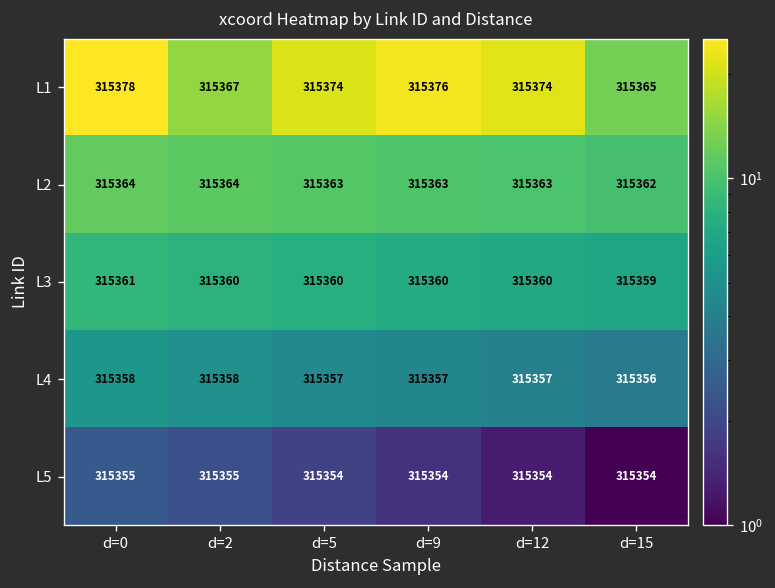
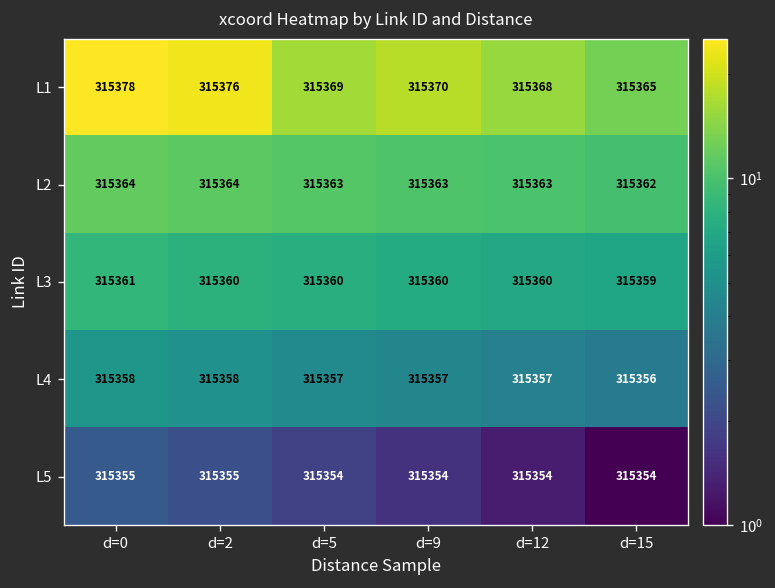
L1, d=2: 315367 -> 315376
L1, d=5: 315374 -> 315369
L1, d=9: 315376 -> 315370
L1, d=12: 315374 -> 315368
